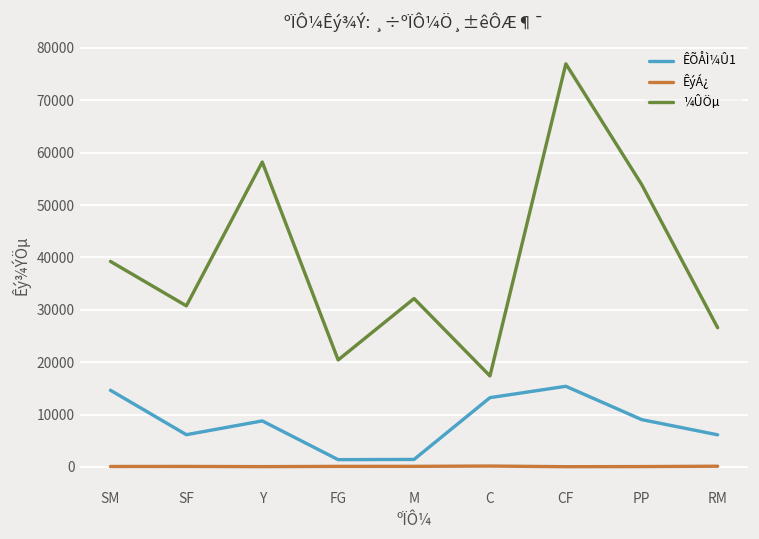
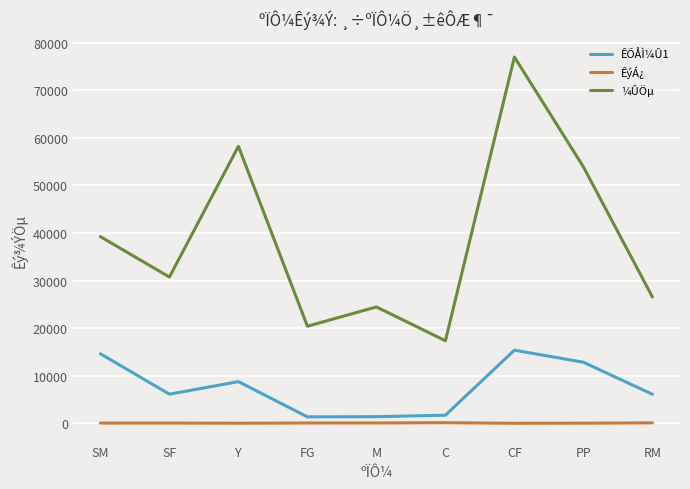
¼ÛÖµ, M: 32000 -> 24000
ÊÕÅÌ¼Û1, C: 13000 -> 2000
ÊÕÅÌ¼Û1, PP: 9000 -> 13000
